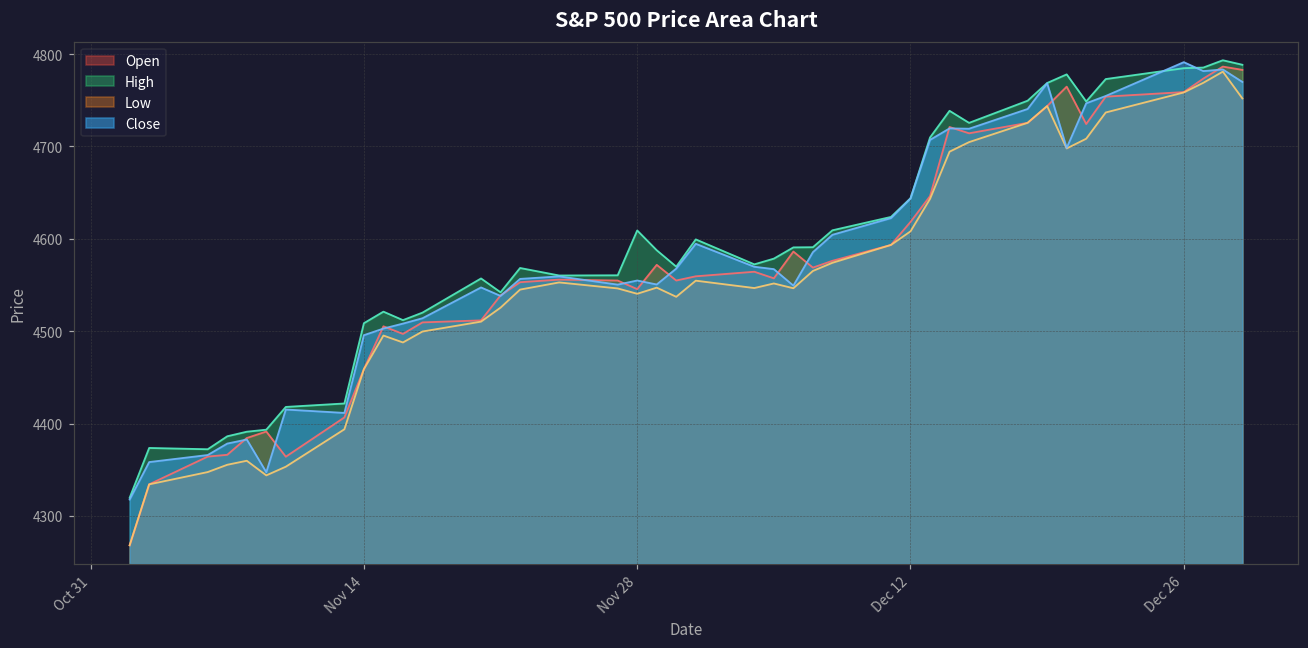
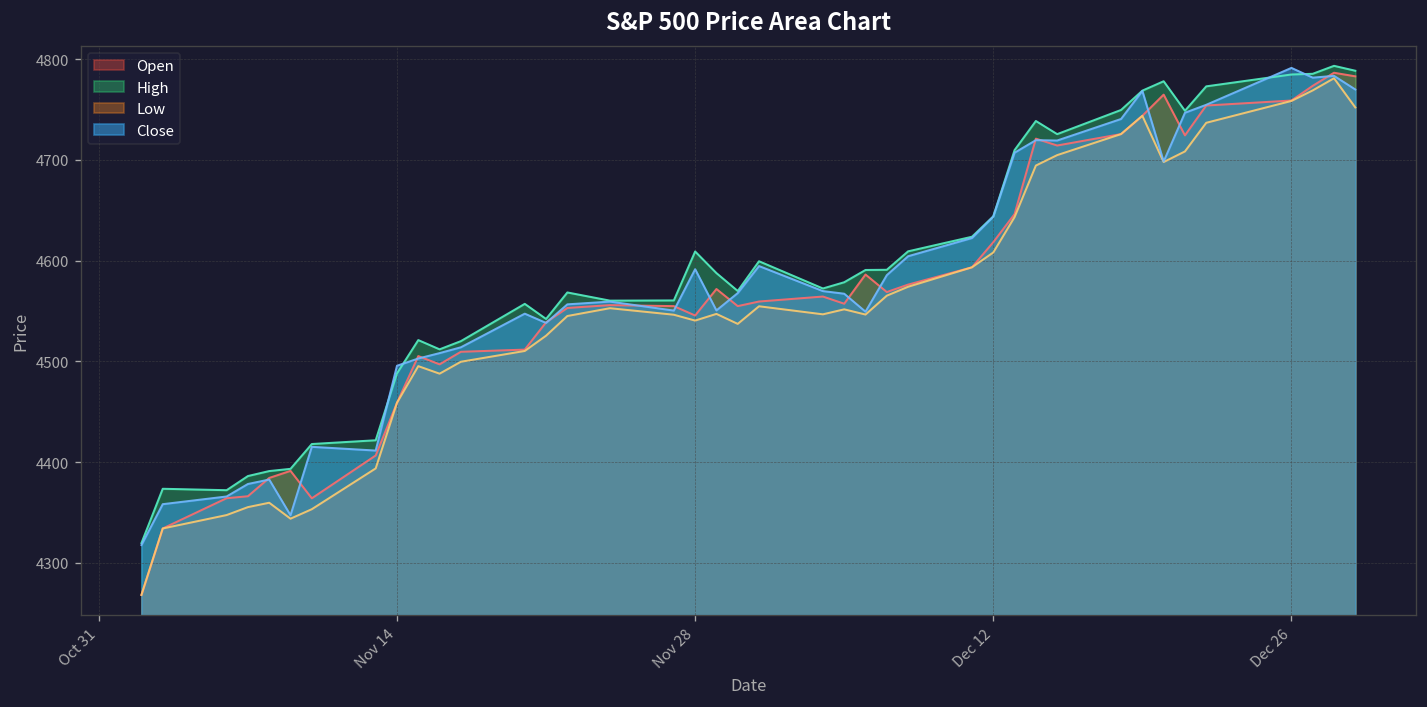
High, Nov 14: 4510 -> 4490
Close, Nov 28: 4550 -> 4590
